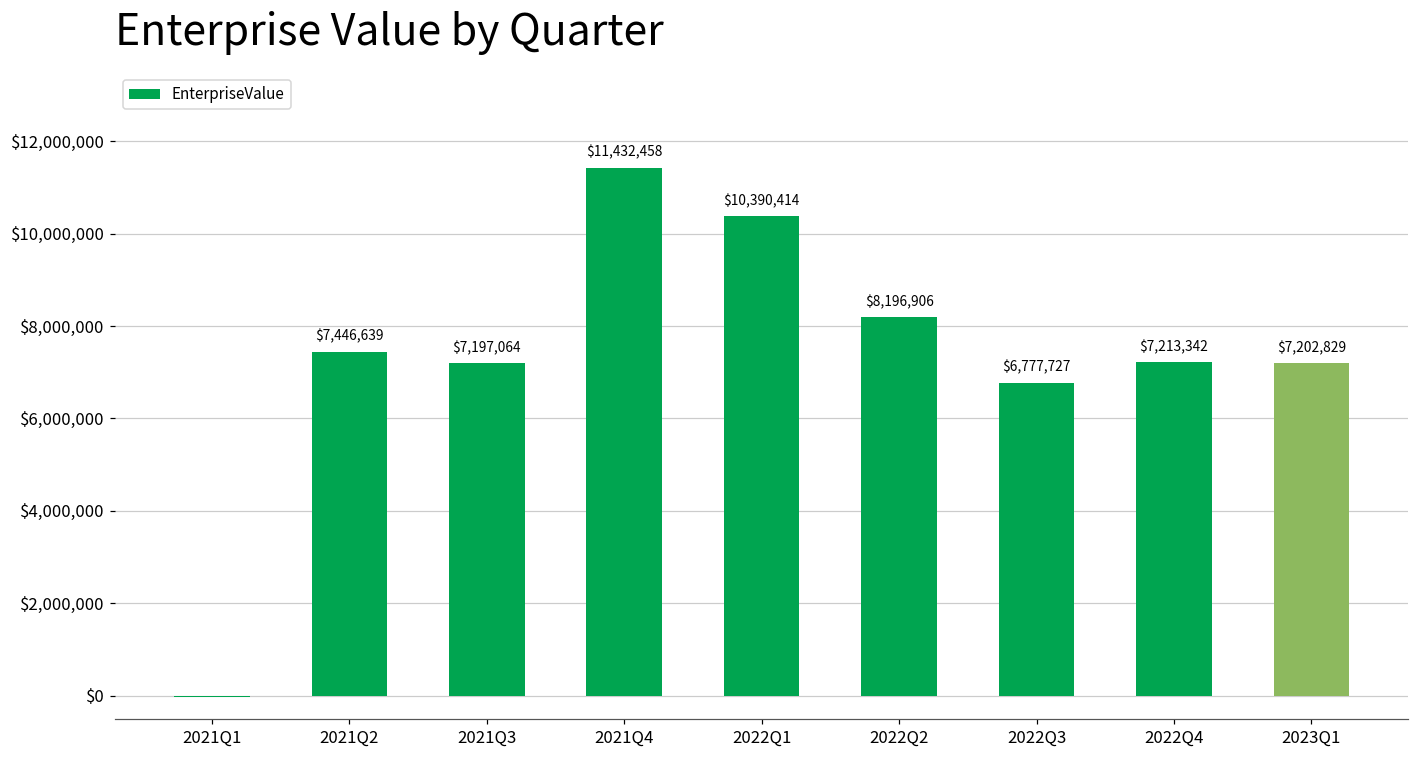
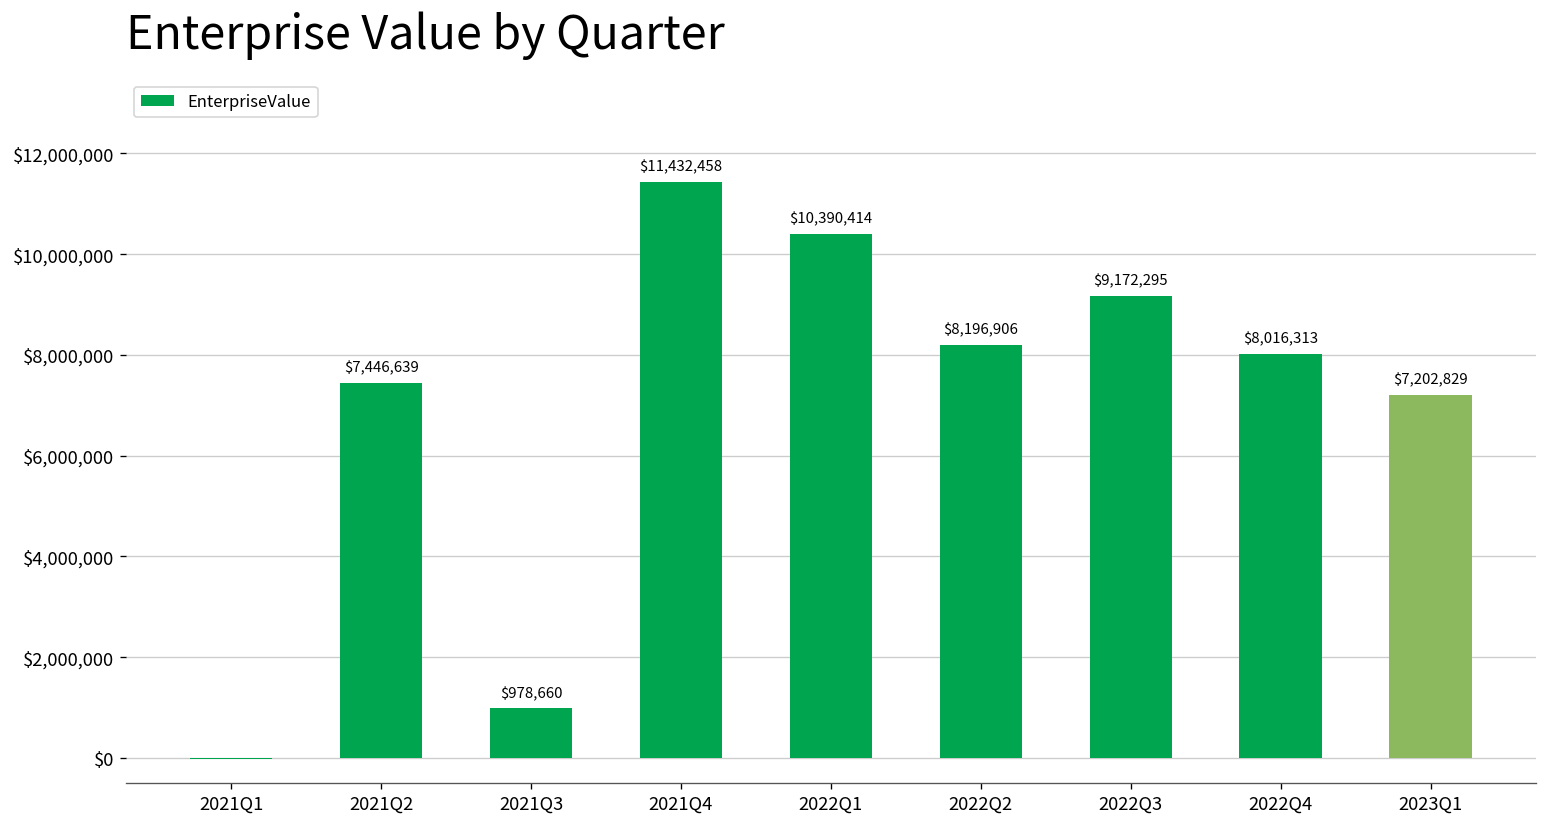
2021Q3: $7,197,064 -> $978,660
2022Q3: $6,777,727 -> $9,172,295
2022Q4: $7,213,342 -> $8,016,313
